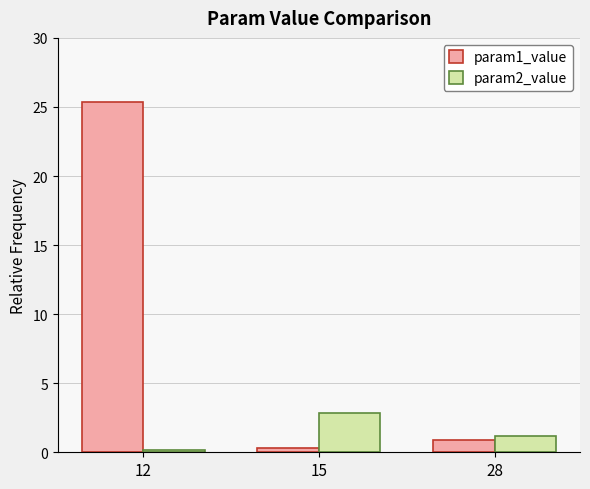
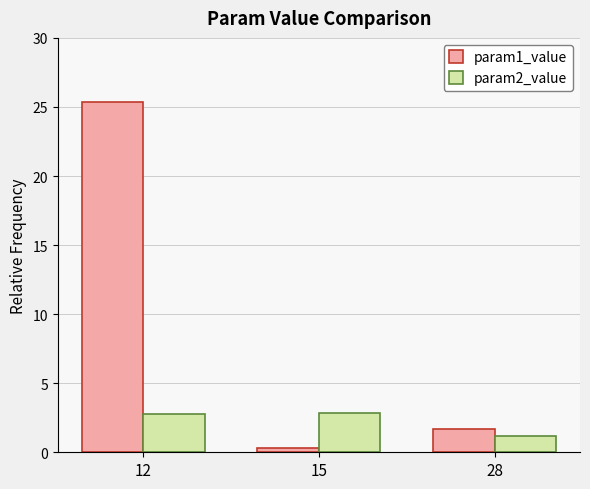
param2_value, 12: 0.1 -> 2.8
param1_value, 28: 0.9 -> 1.7
